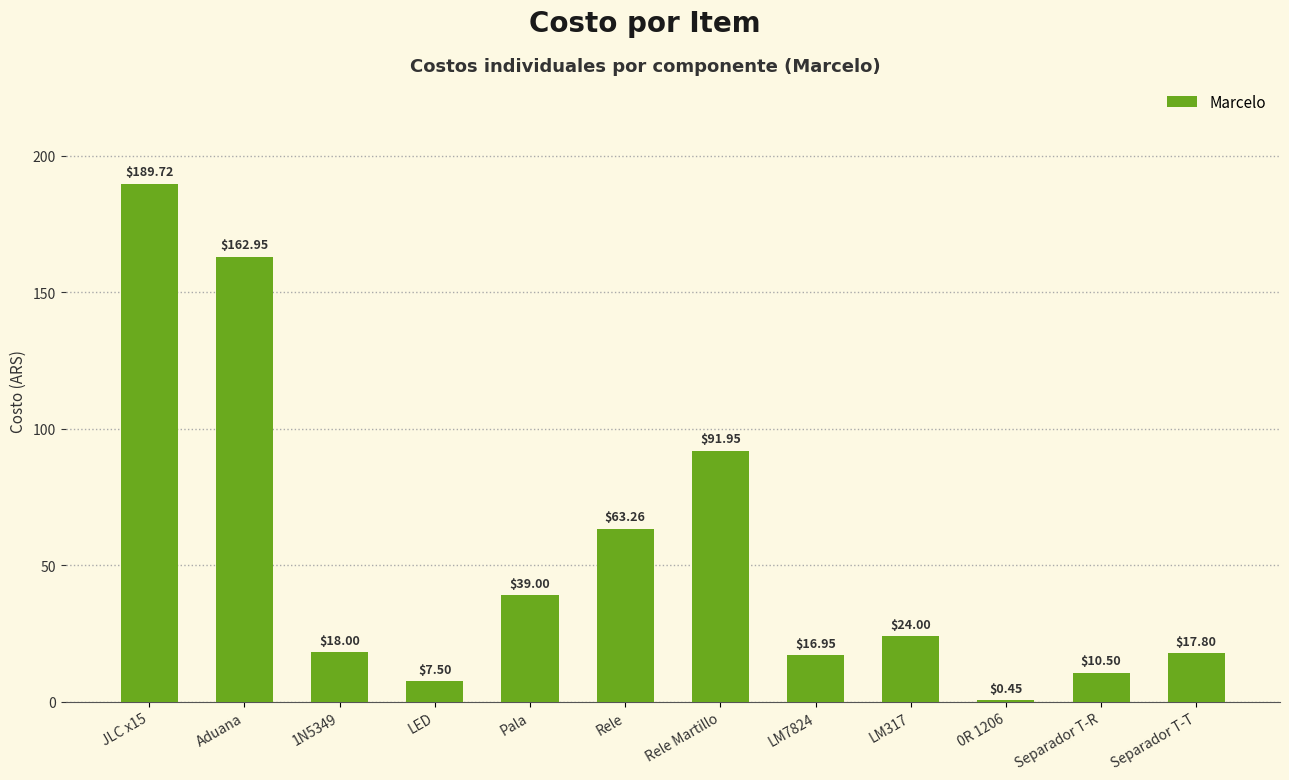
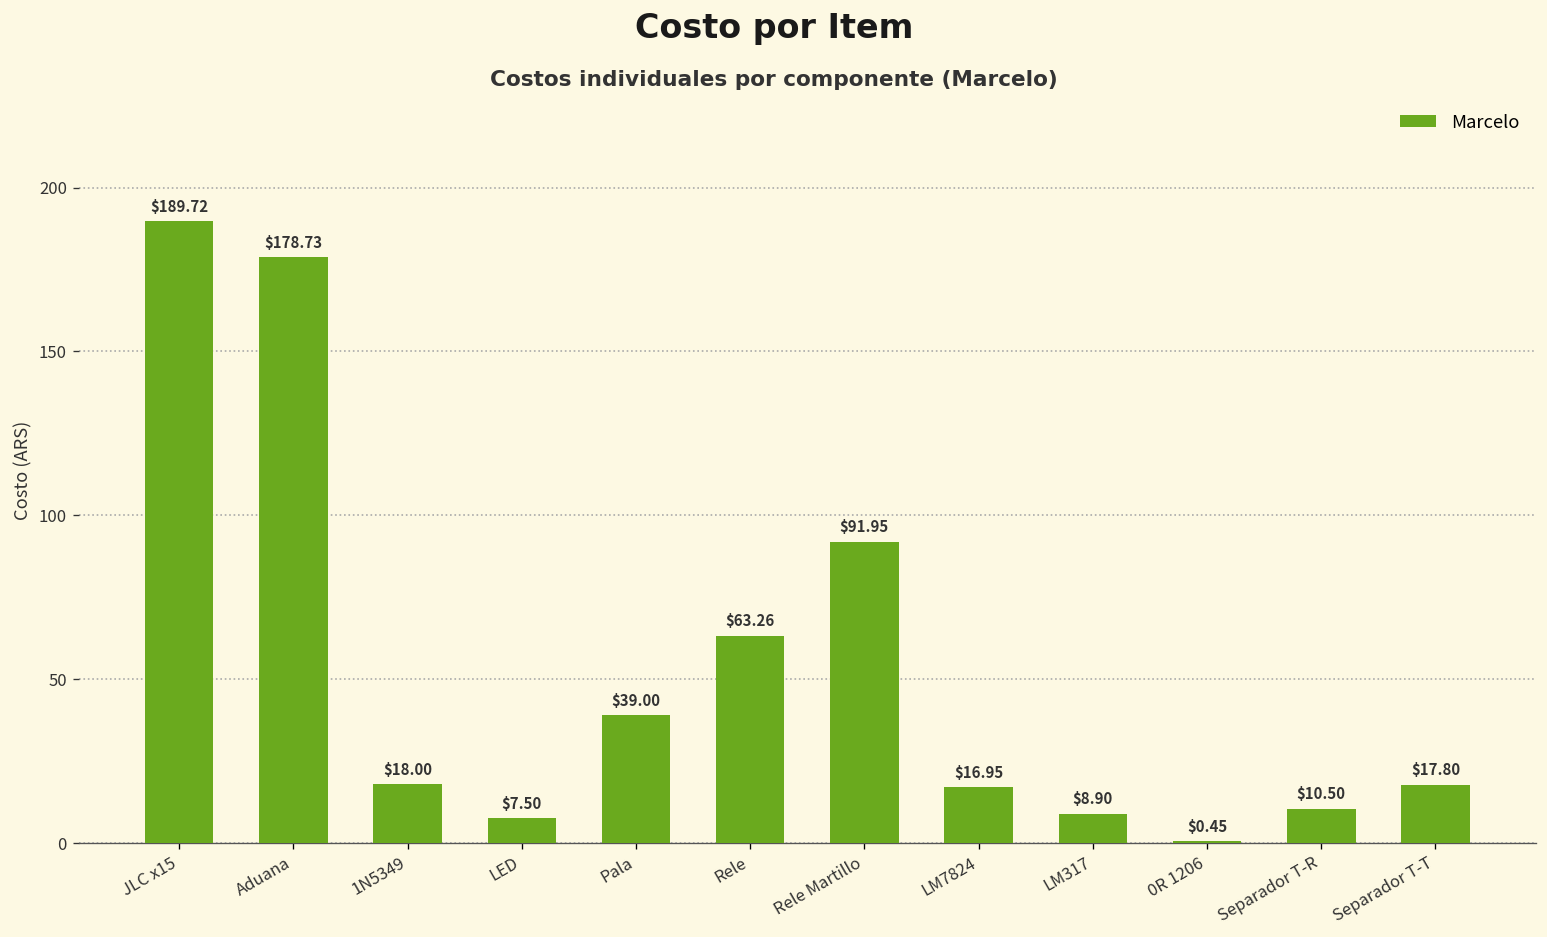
Aduana: $162.95 -> $178.73
LM317: $24.00 -> $8.90
